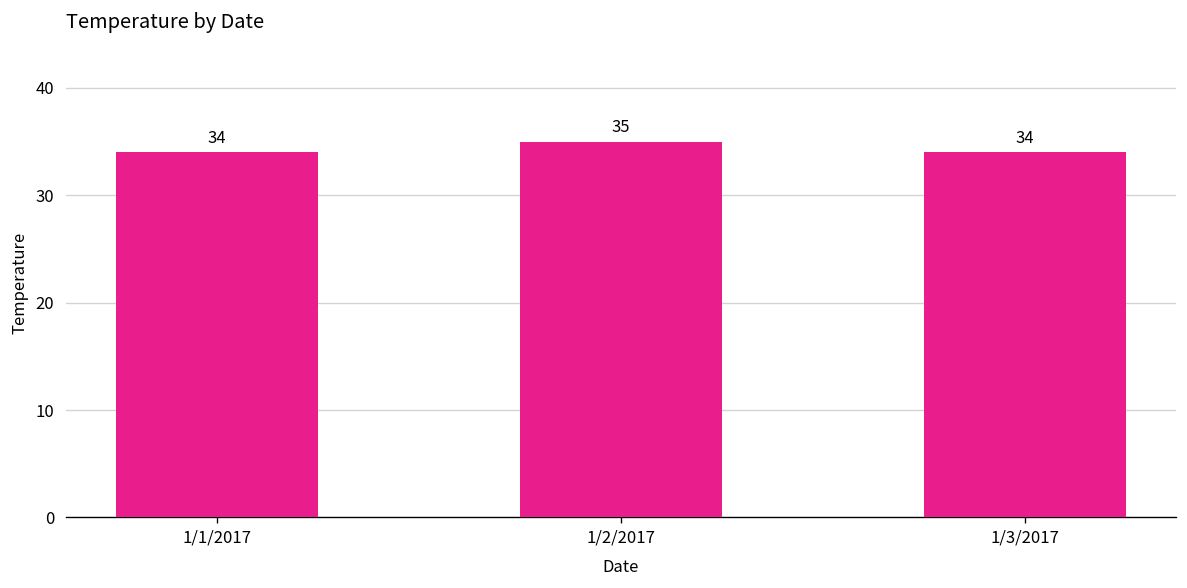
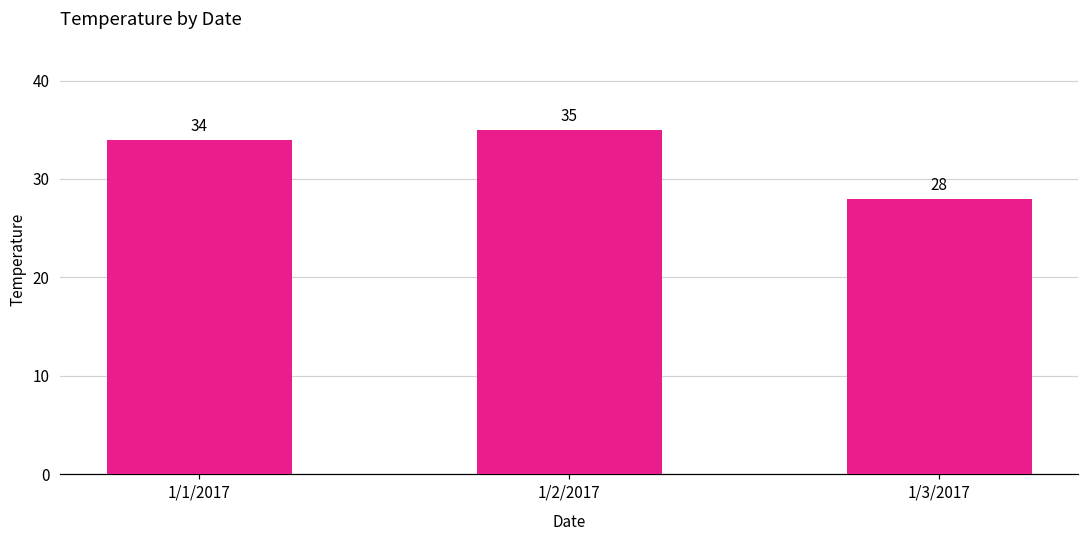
1/3/2017: 34 -> 28
